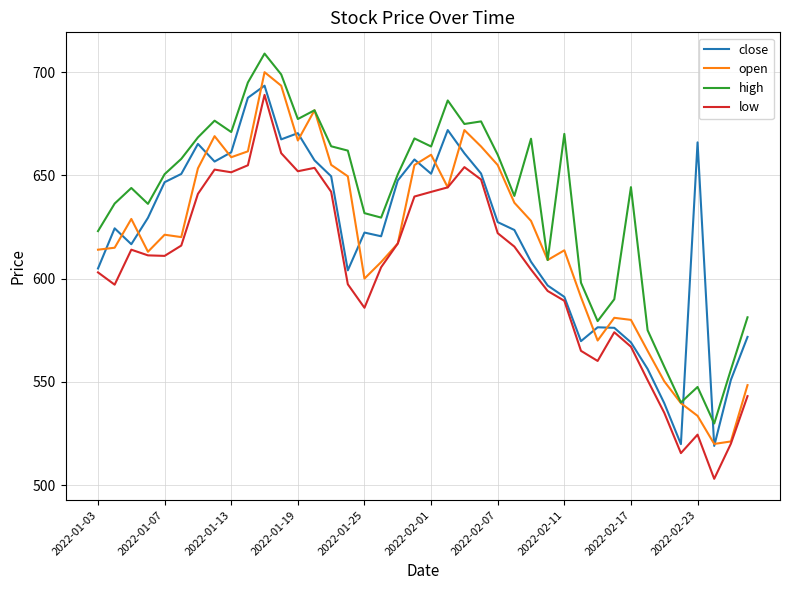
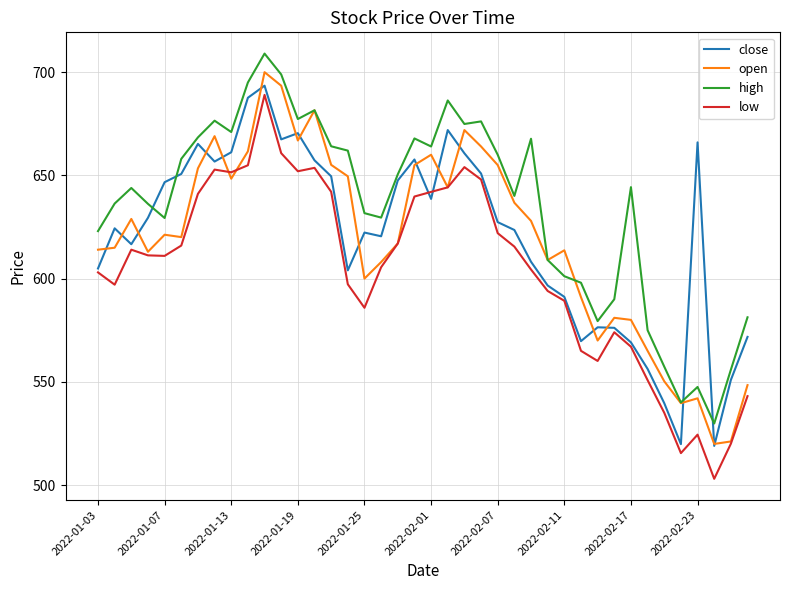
high, 2022-01-07: 651 -> 629
open, 2022-01-13: 659 -> 648
close, 2022-02-01: 651 -> 639
high, 2022-02-11: 670 -> 601
open, 2022-02-23: 534 -> 542
